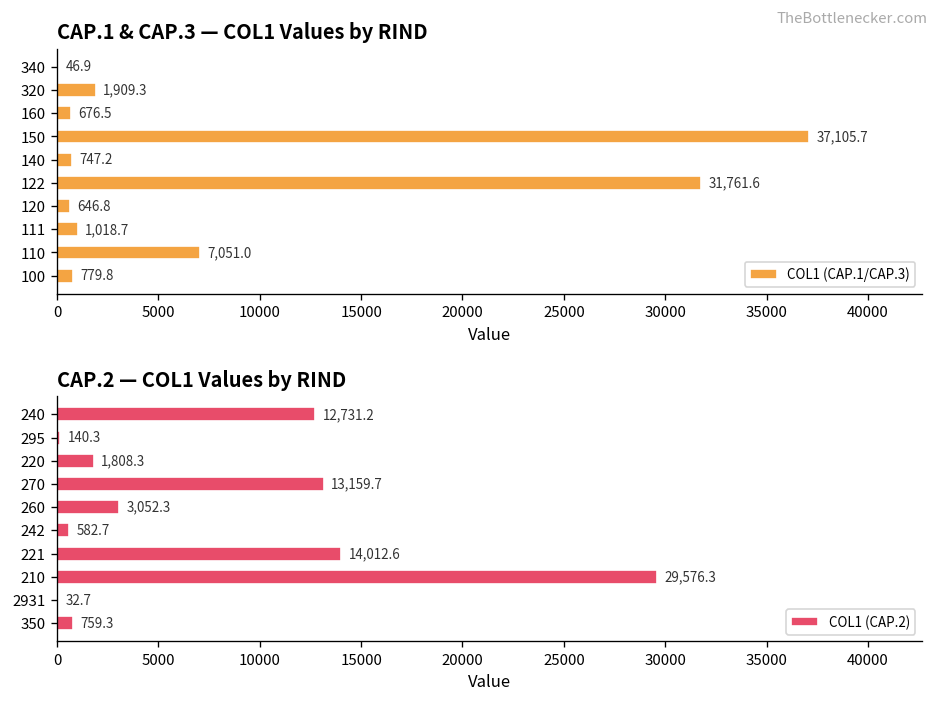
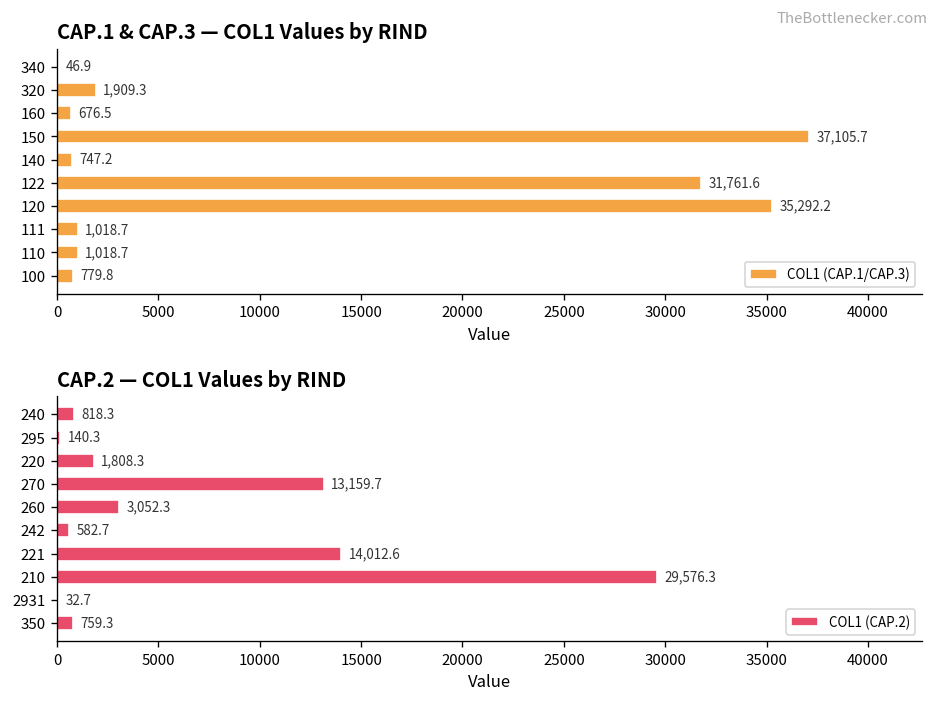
CAP.1 & CAP.3 — COL1 Values by RIND, 120: 646.8 -> 35,292.2
CAP.1 & CAP.3 — COL1 Values by RIND, 110: 7,051.0 -> 1,018.7
CAP.2 — COL1 Values by RIND, 240: 12,731.2 -> 818.3
